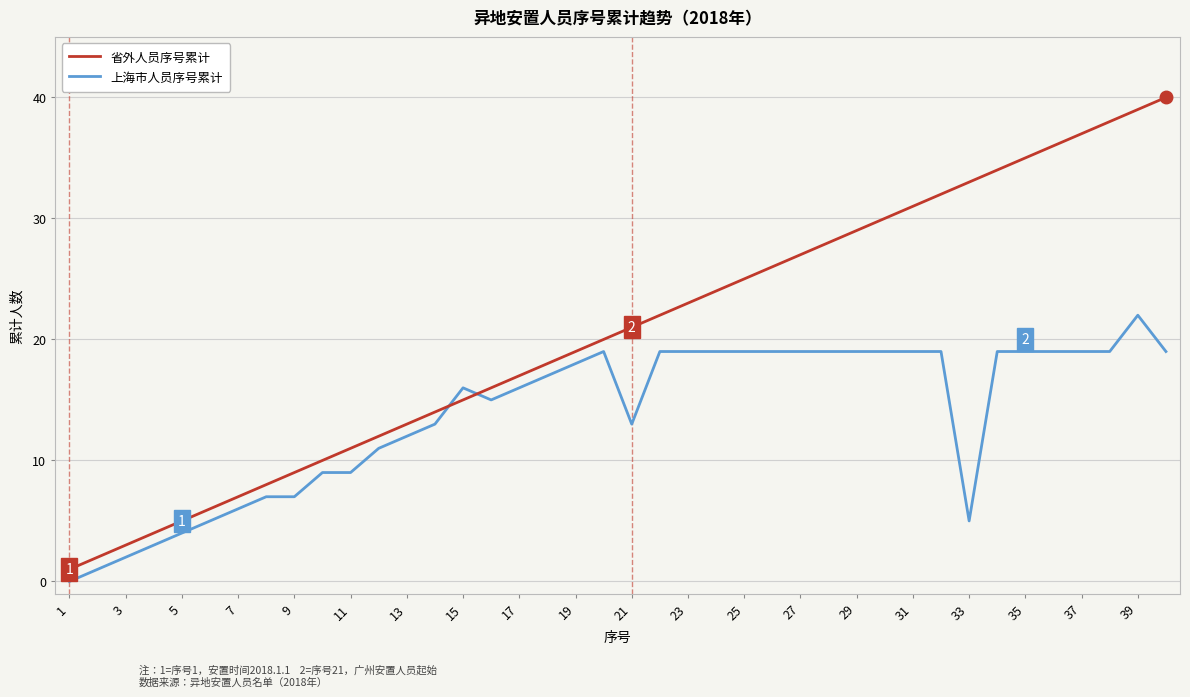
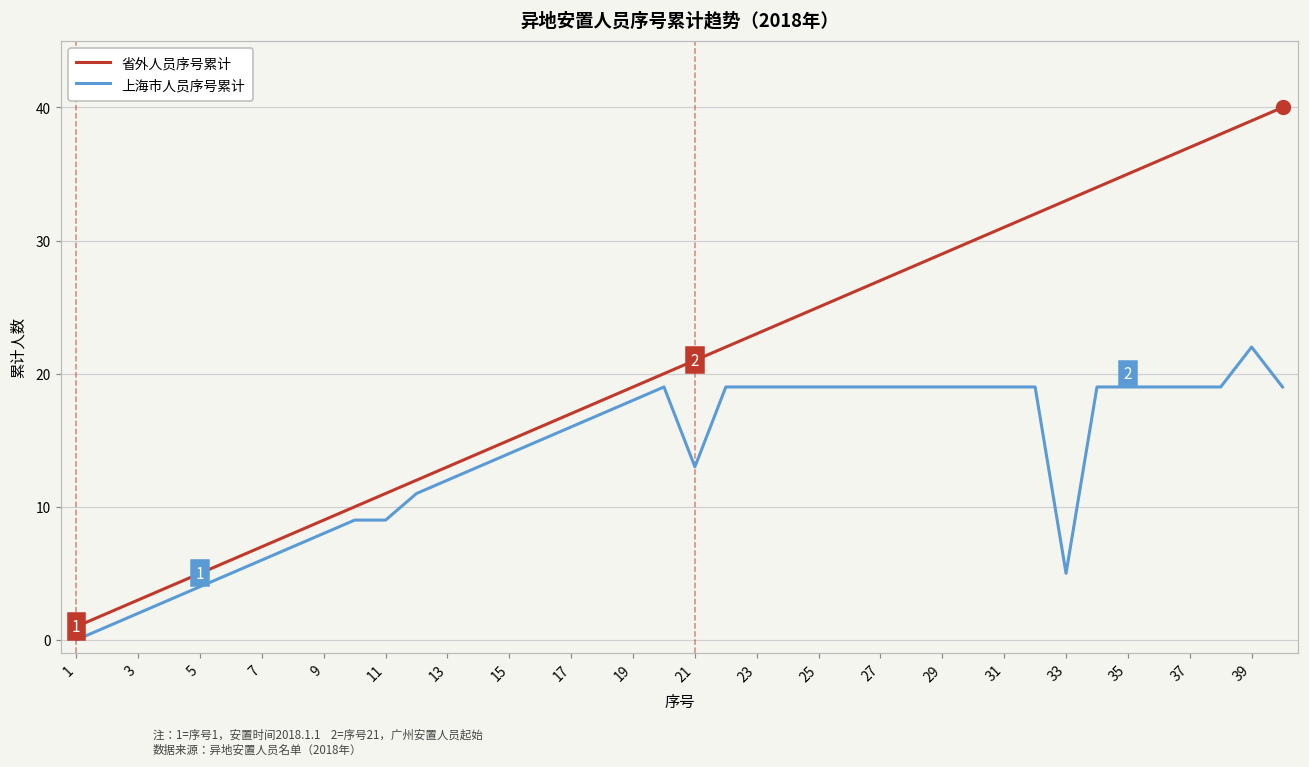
上海市人员序号累计, 9: 7 -> 8
上海市人员序号累计, 15: 16 -> 14
